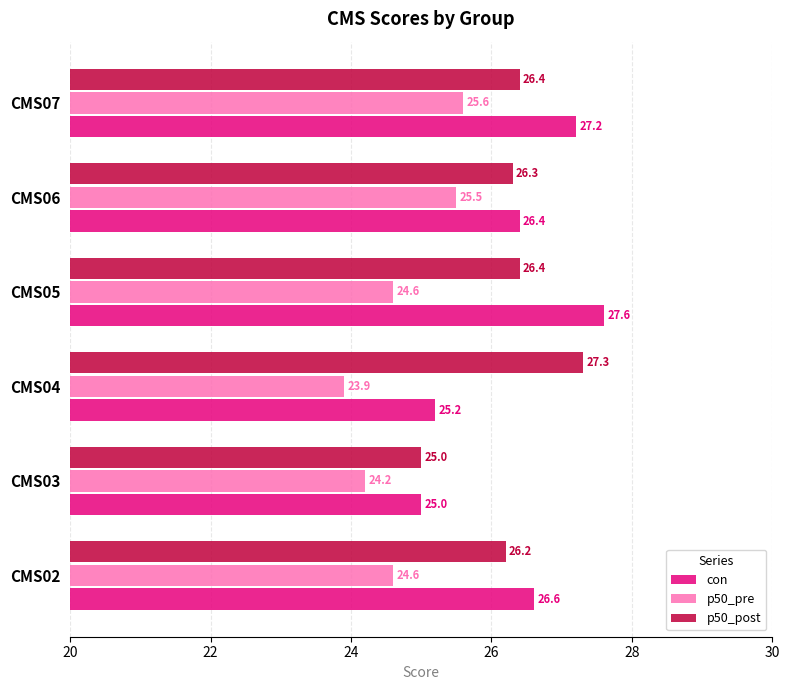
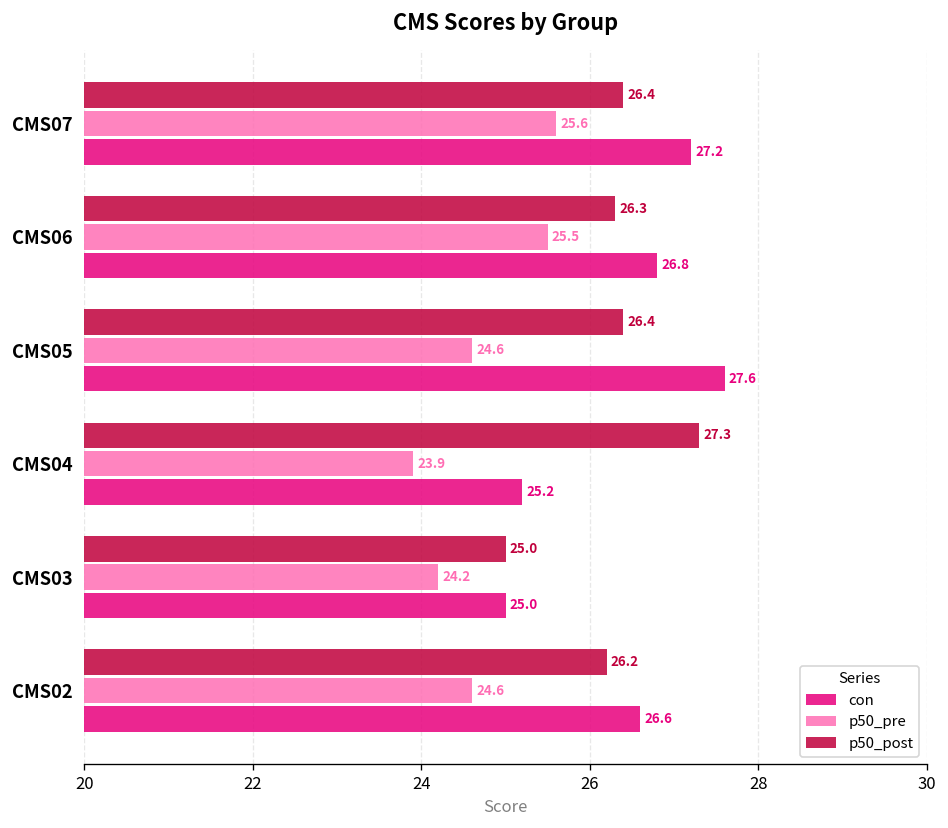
con, CMS06: 26.4 -> 26.8
